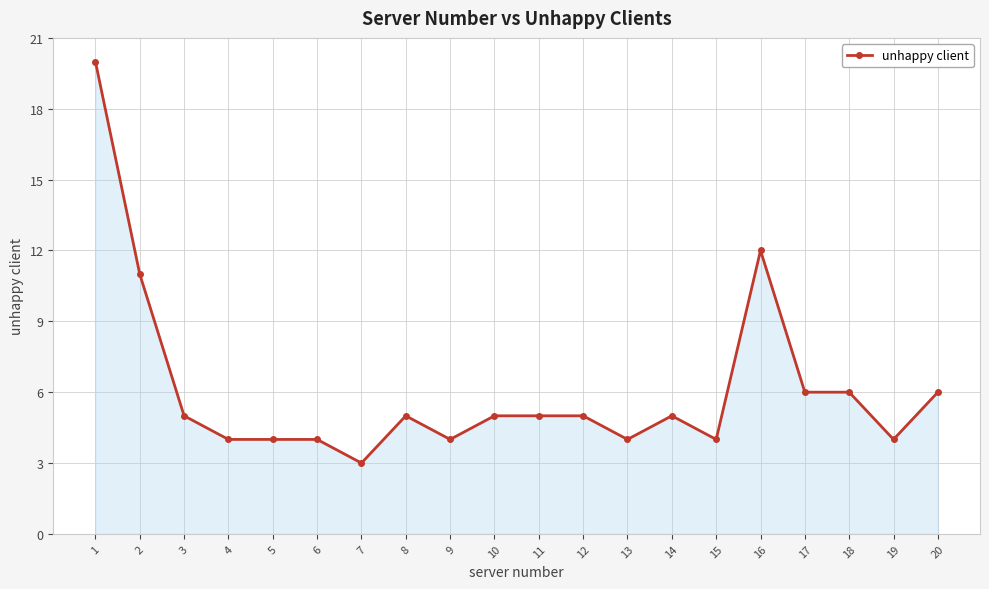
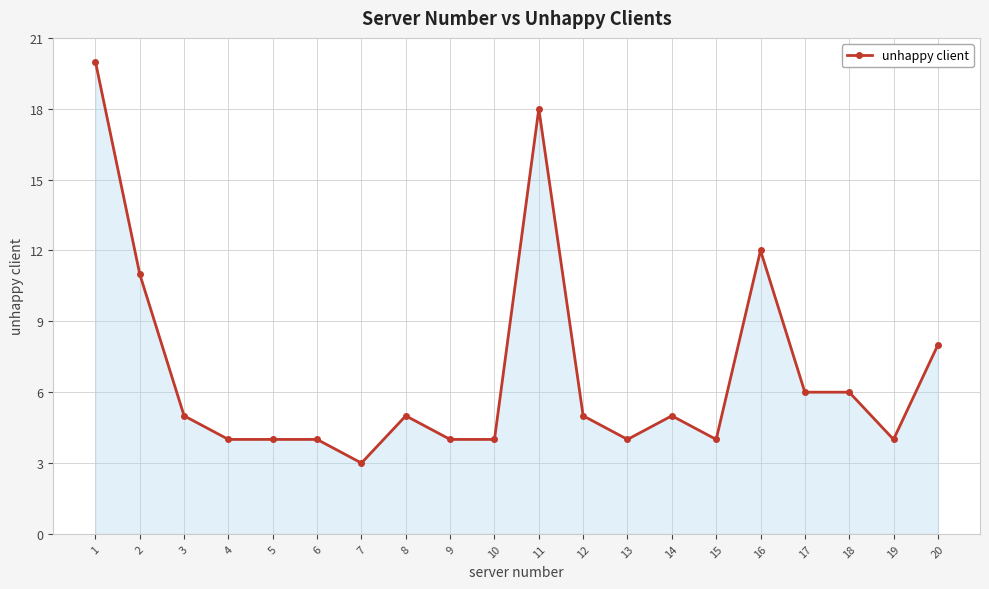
10: 5 -> 4
11: 5 -> 18
20: 6 -> 8
